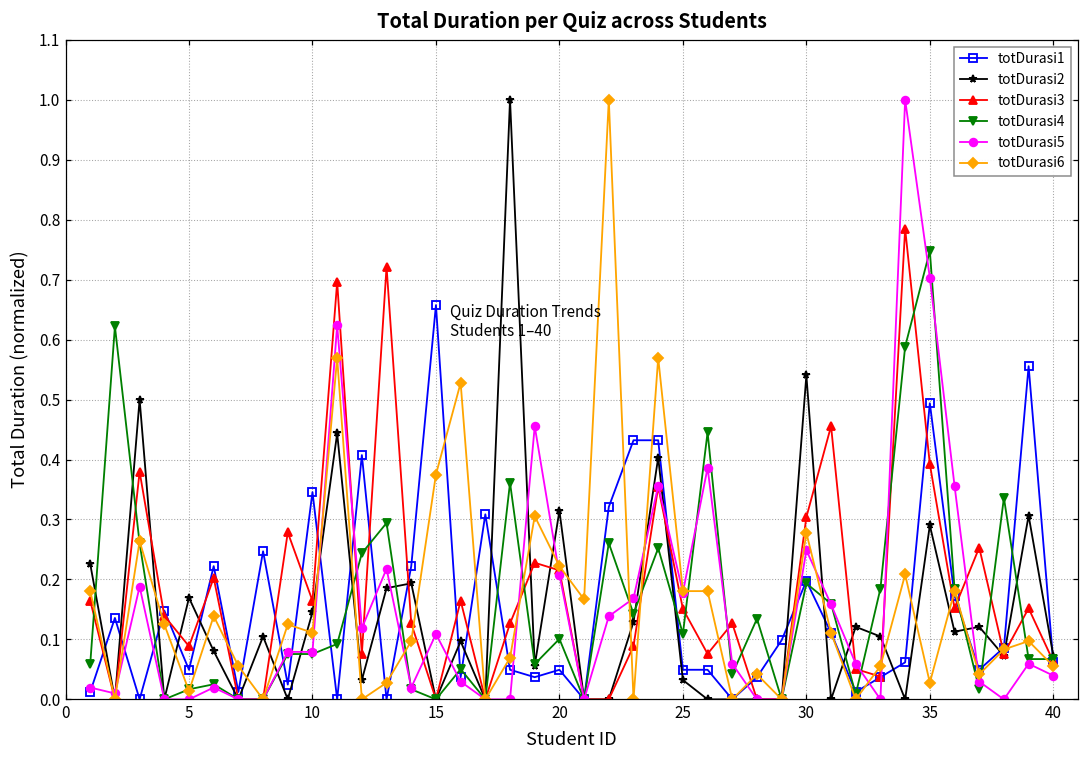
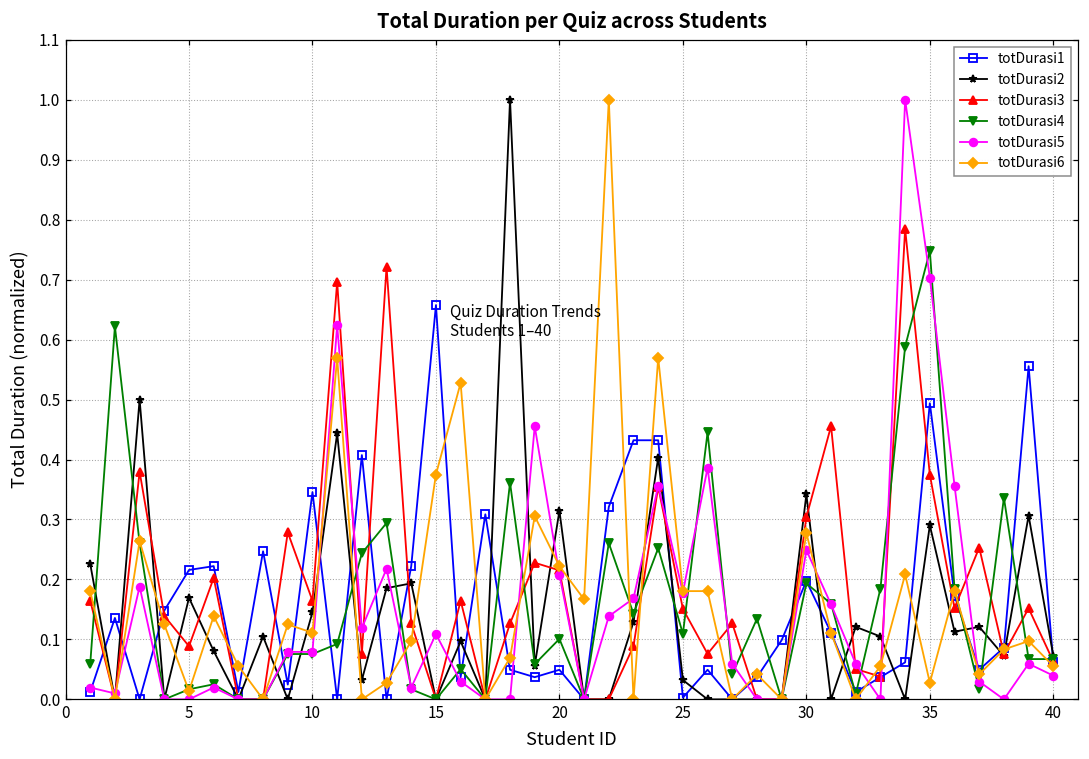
totDurasi1, 5: 0.05 -> 0.22
totDurasi1, 25: 0.05 -> 0.00
totDurasi2, 30: 0.54 -> 0.34
totDurasi3, 35: 0.39 -> 0.37
